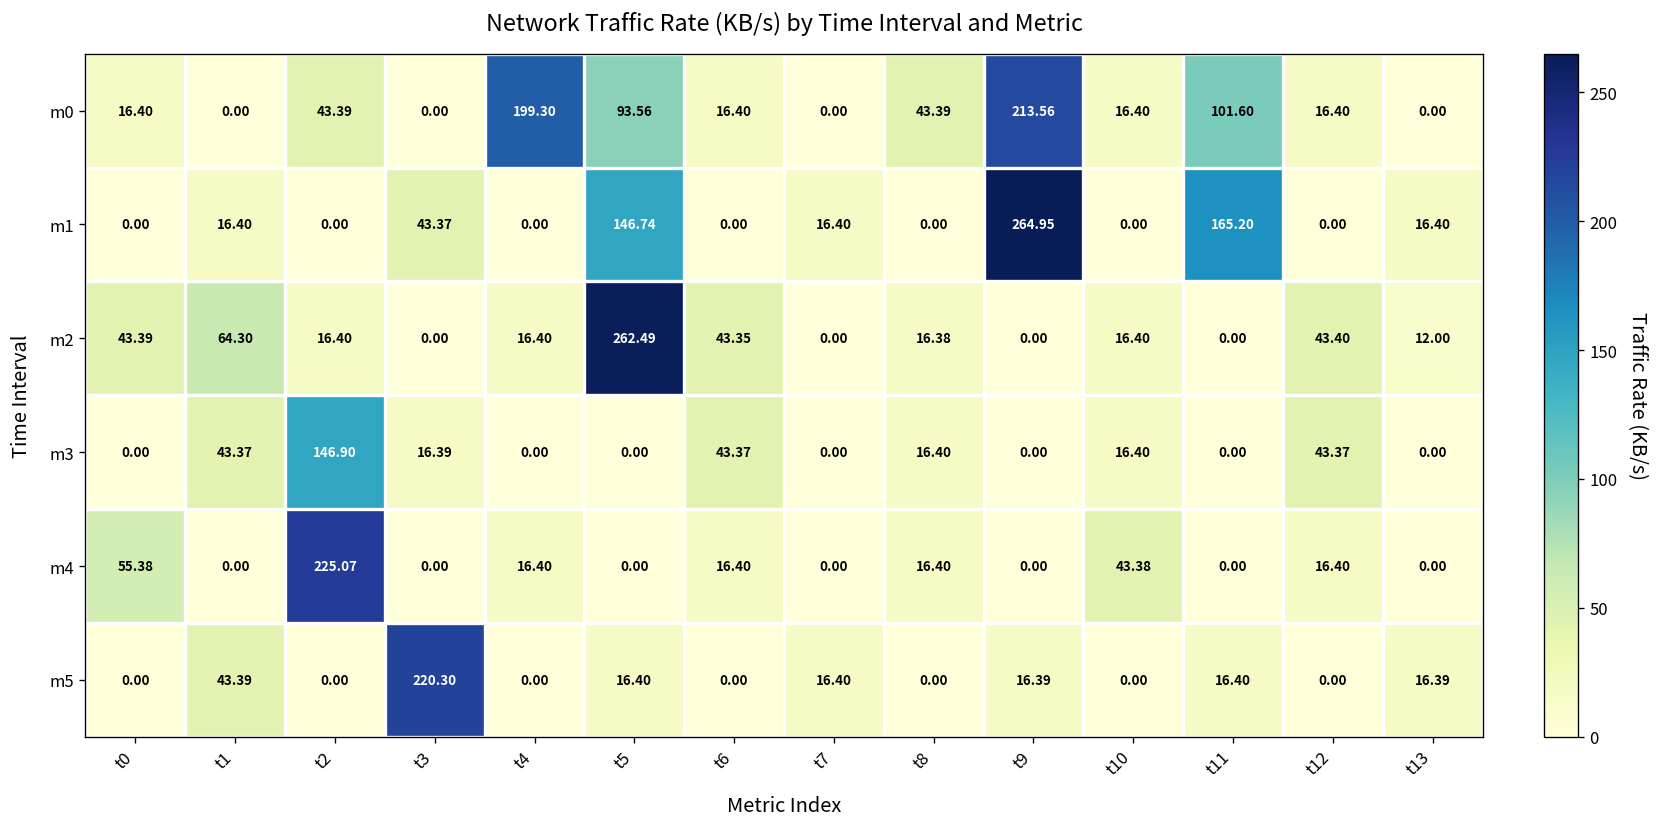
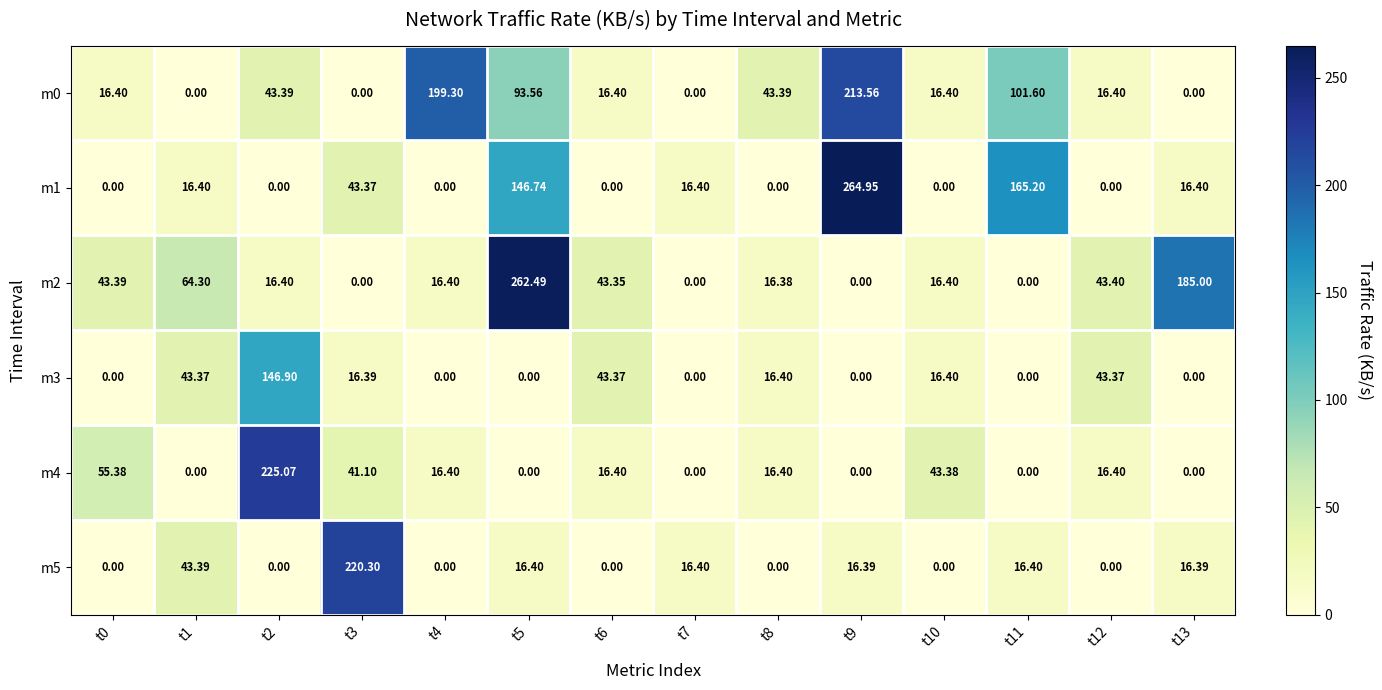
m2, t13: 12.00 -> 185.00
m4, t3: 0.00 -> 41.10
